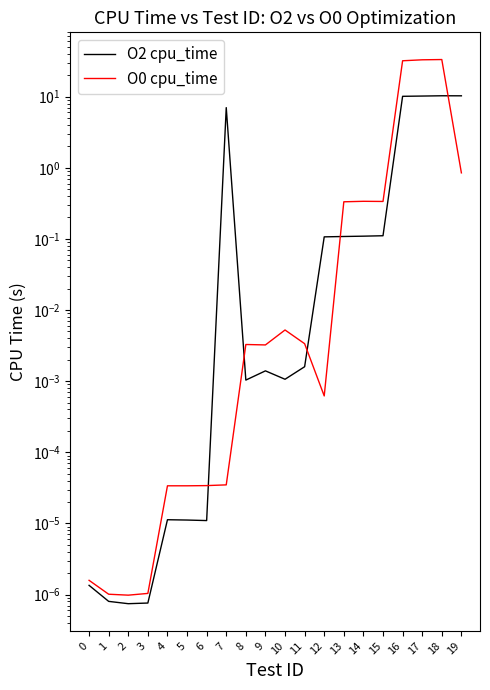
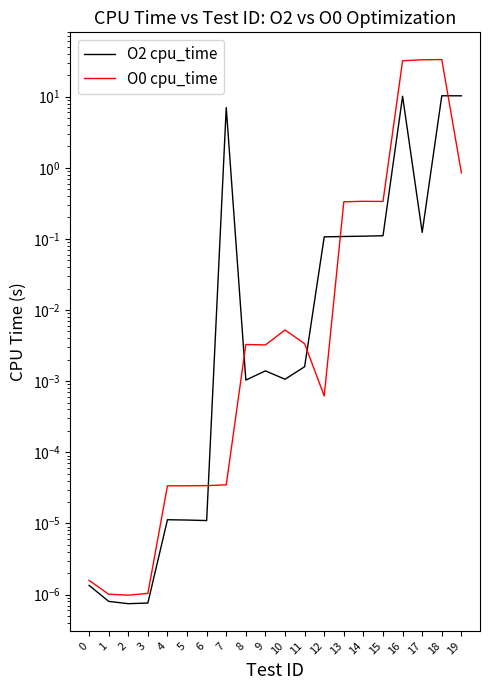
O2 cpu_time, 17: 10 -> 0.12
